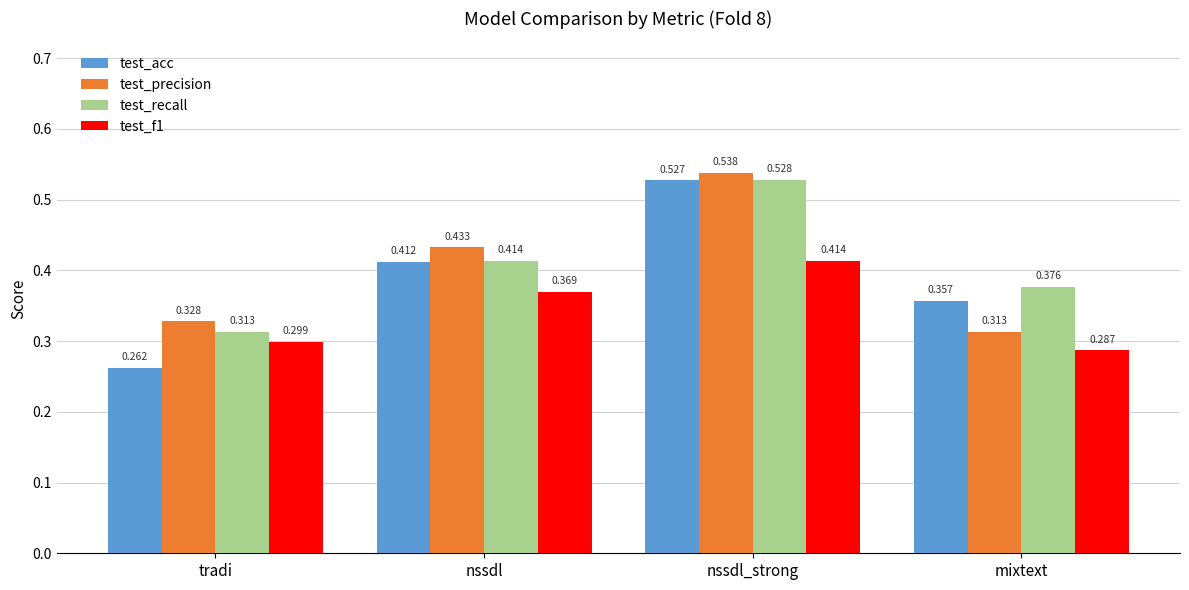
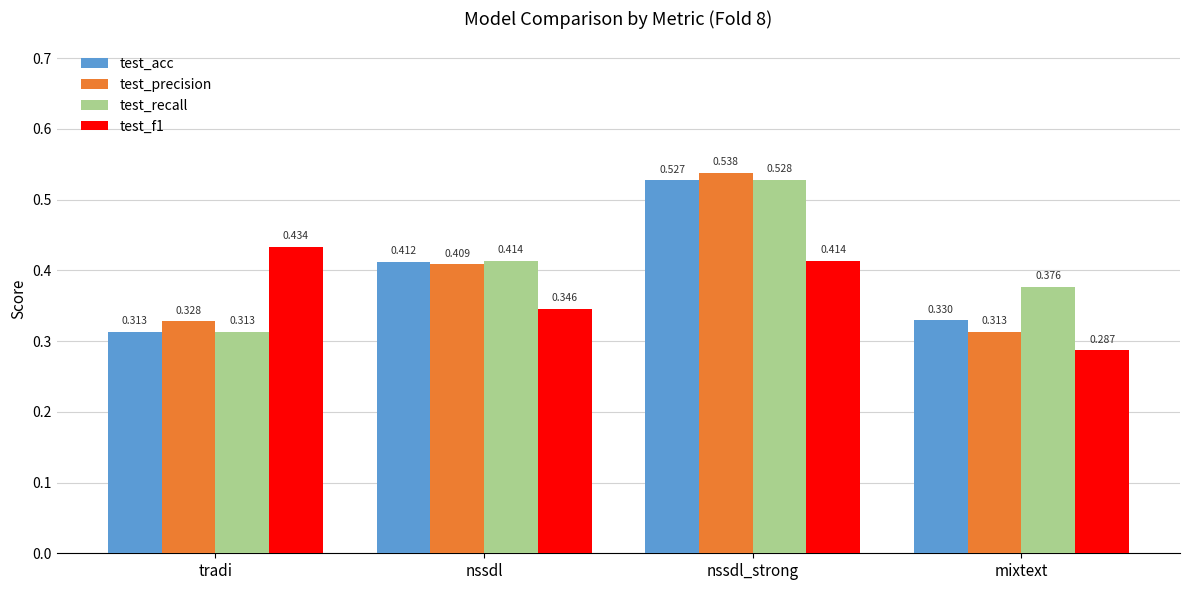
test_acc, tradi: 0.262 -> 0.313
test_f1, tradi: 0.299 -> 0.434
test_precision, nssdl: 0.433 -> 0.409
test_f1, nssdl: 0.369 -> 0.346
test_acc, mixtext: 0.357 -> 0.330
